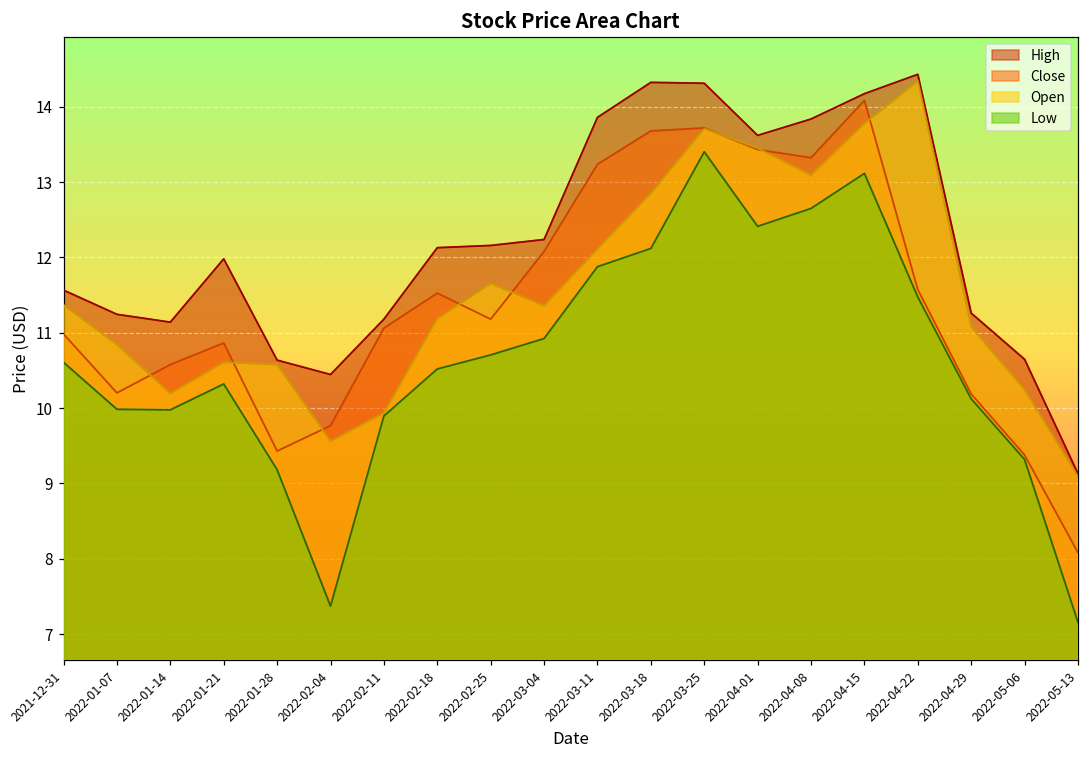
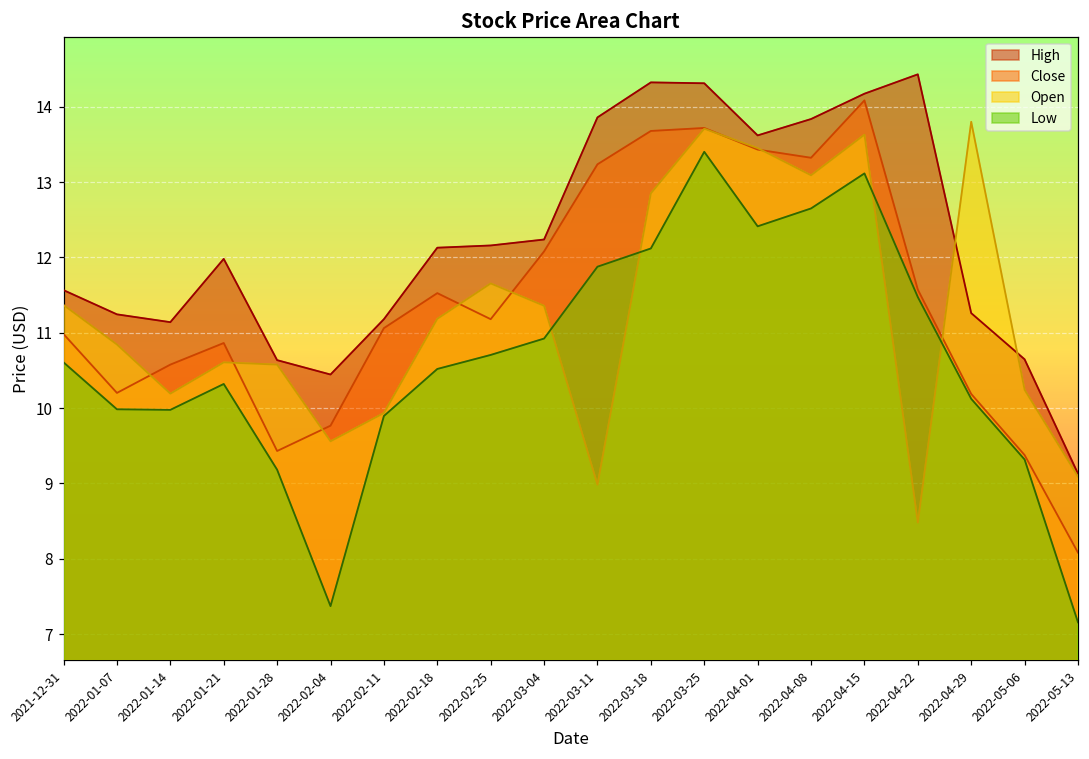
Open, 2022-03-11: 12.1 -> 9.0
Open, 2022-04-15: 13.8 -> 13.6
Open, 2022-04-22: 14.3 -> 8.5
Open, 2022-04-29: 11.1 -> 13.8
